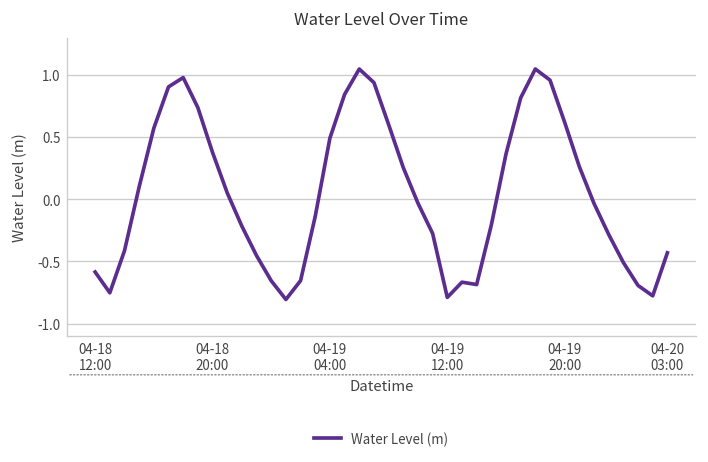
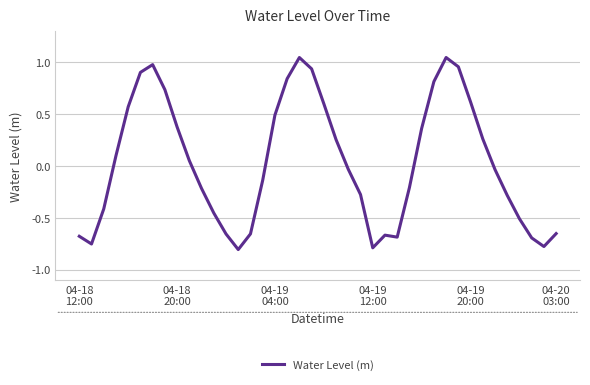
04-18 12:00: -0.58 -> -0.68
04-20 03:00: -0.43 -> -0.65
